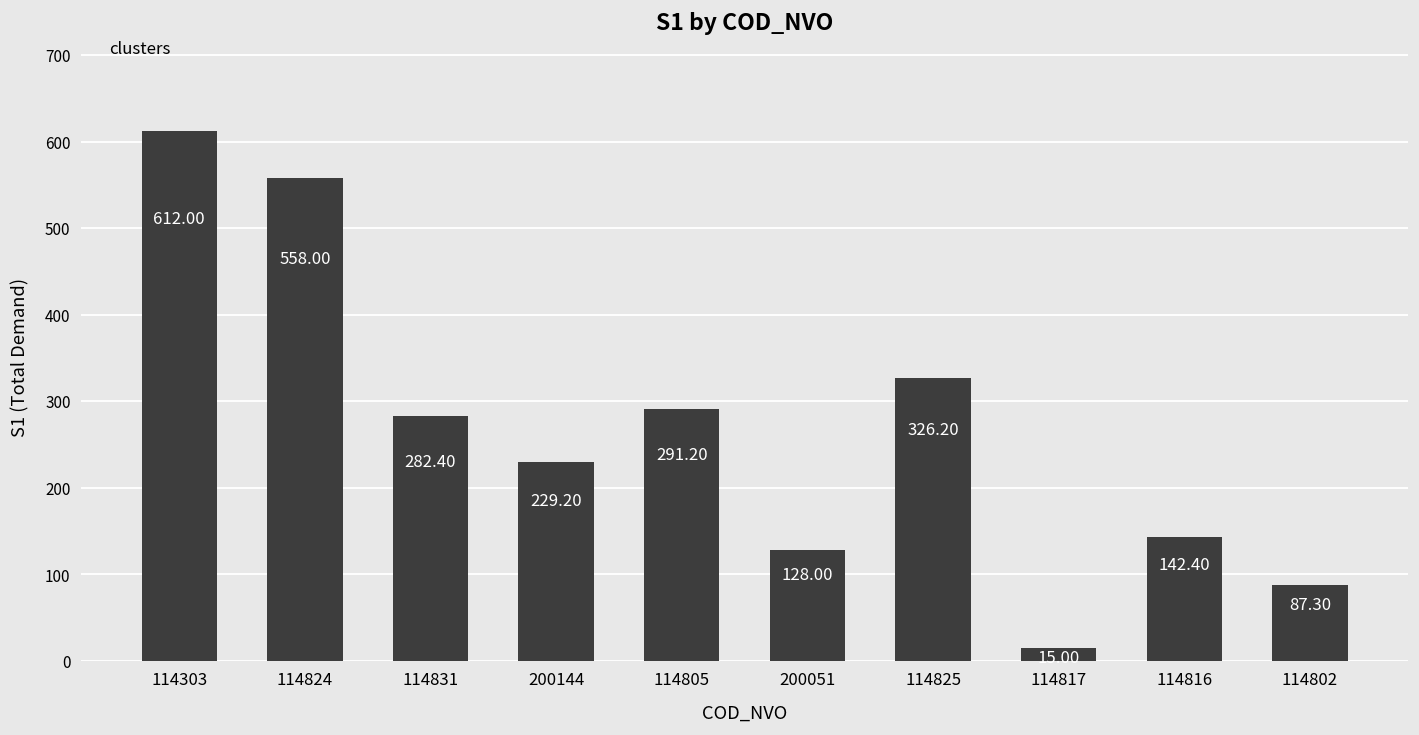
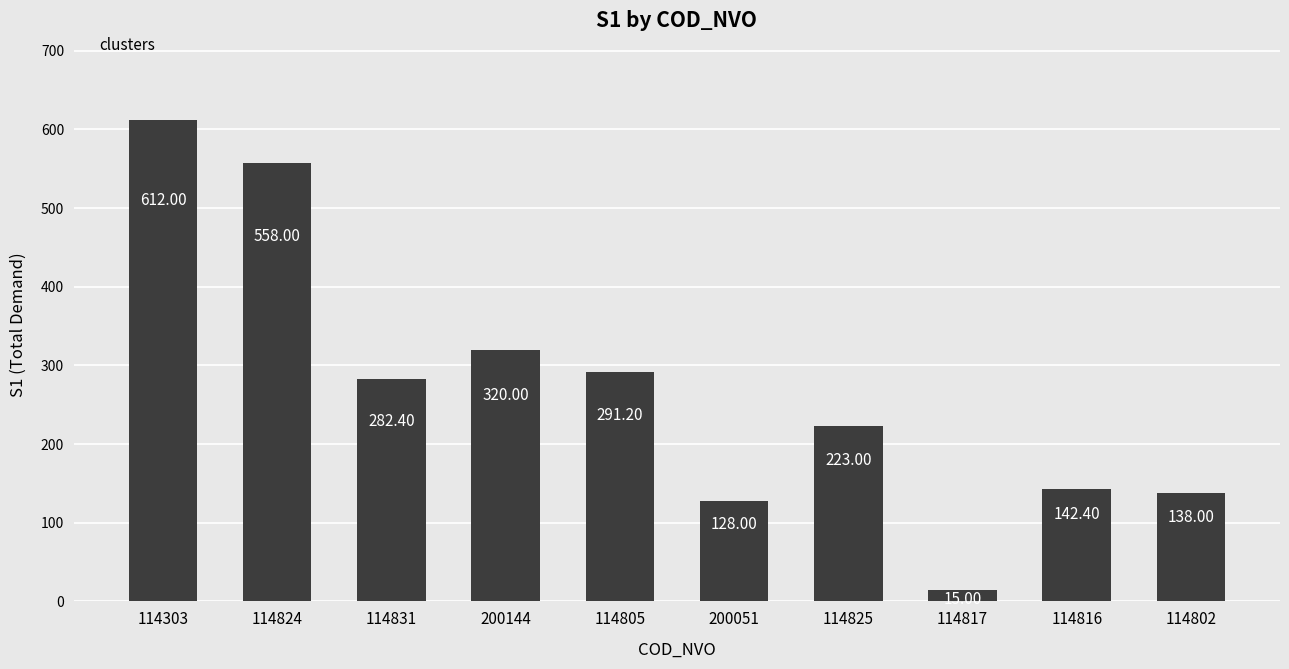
200144: 229.20 -> 320.00
114825: 326.20 -> 223.00
114802: 87.30 -> 138.00
